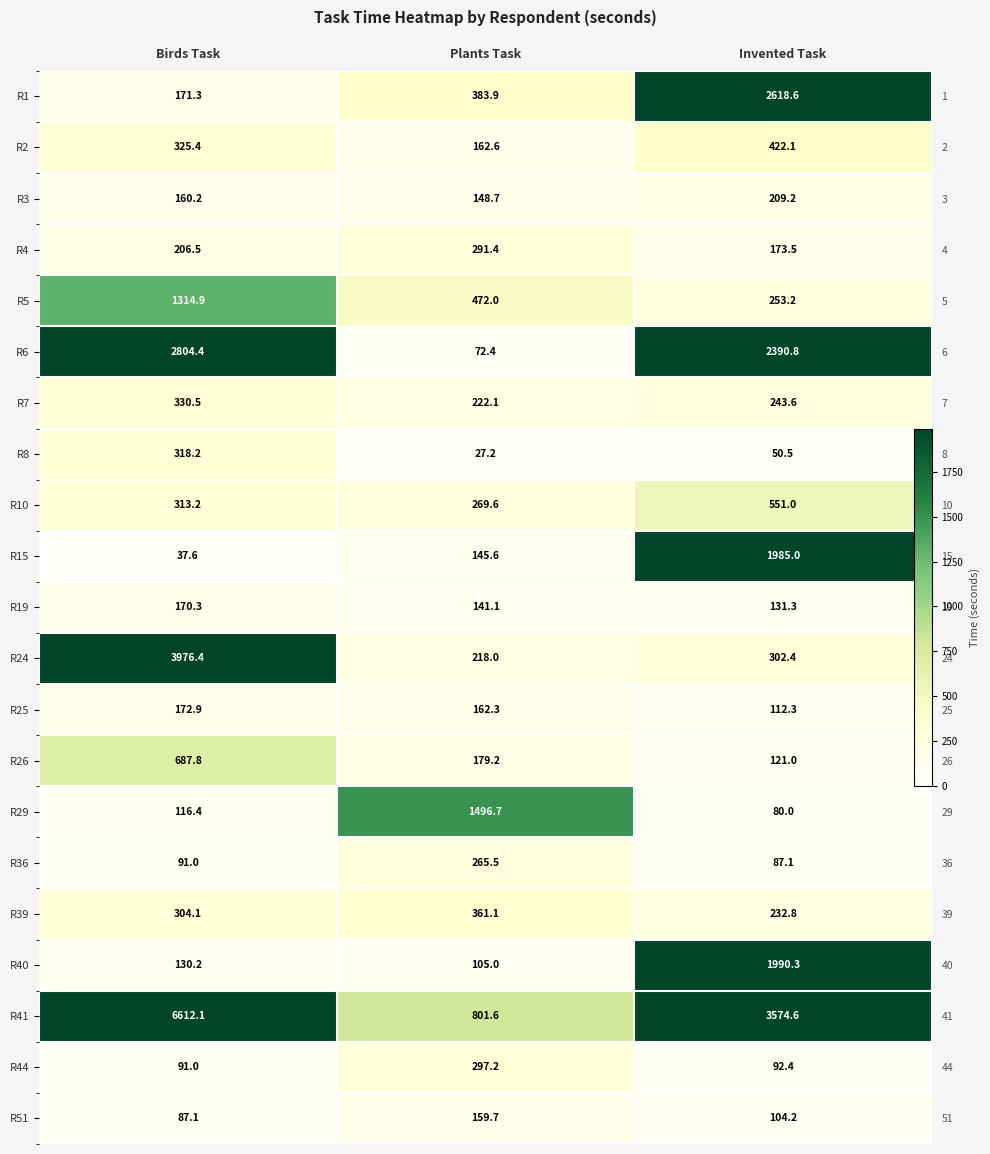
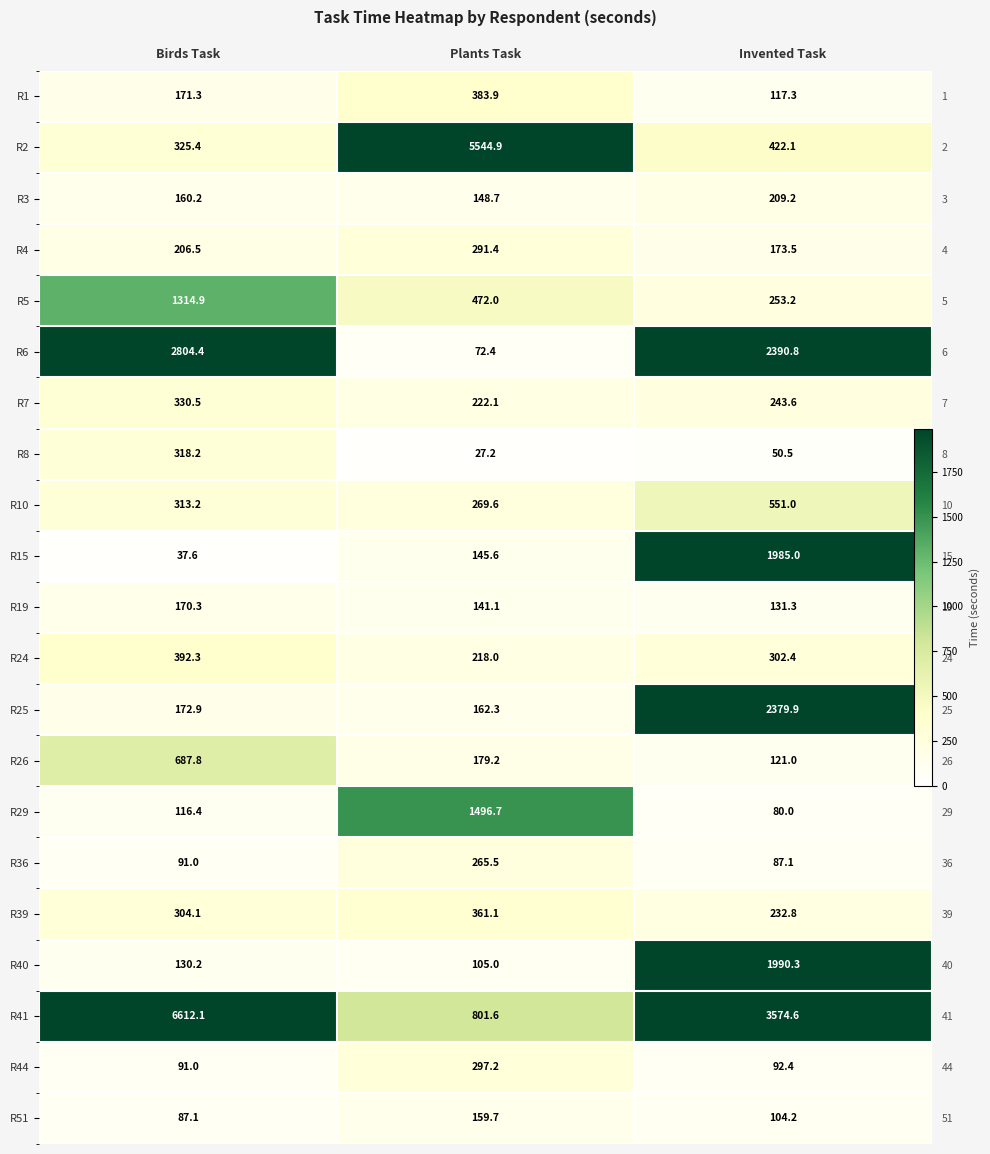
R1, Invented Task: 2618.6 -> 117.3
R2, Plants Task: 162.6 -> 5544.9
R24, Birds Task: 3976.4 -> 392.3
R25, Invented Task: 112.3 -> 2379.9
